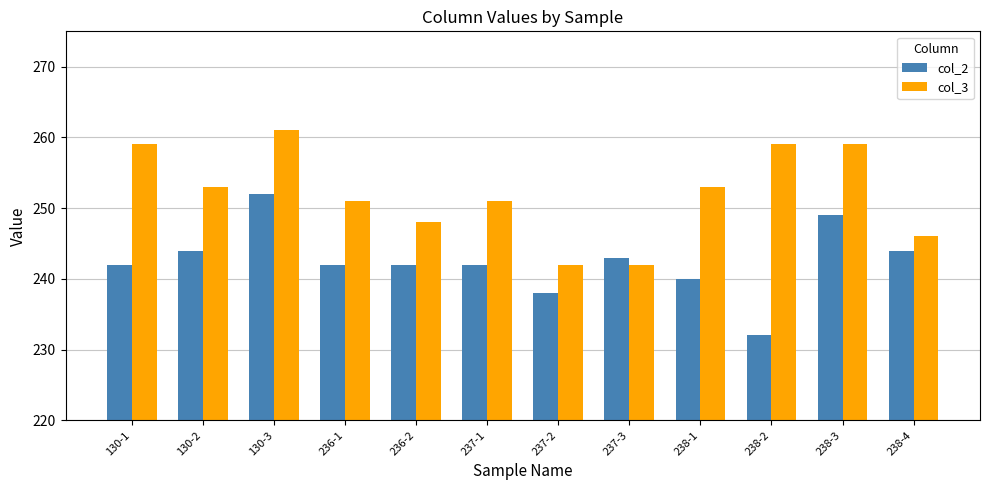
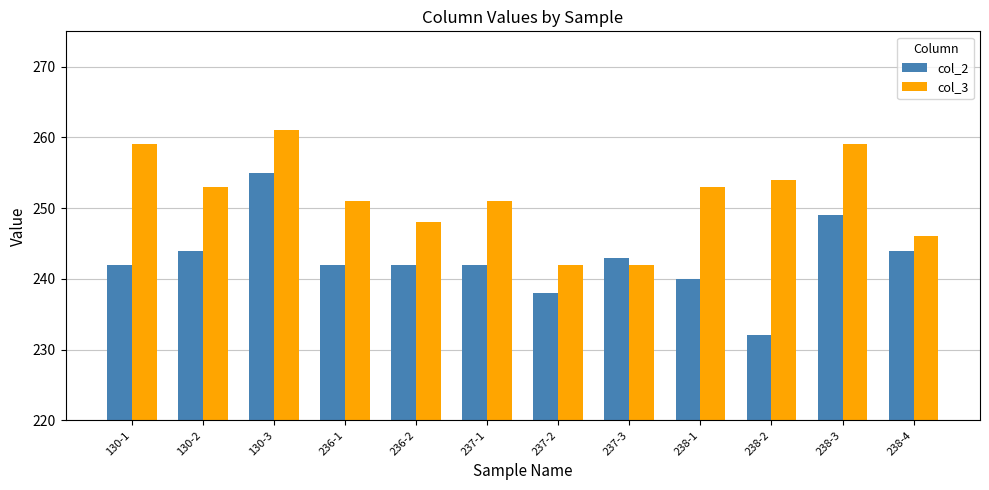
col_2, 130-3: 252 -> 255
col_3, 238-2: 259 -> 254
